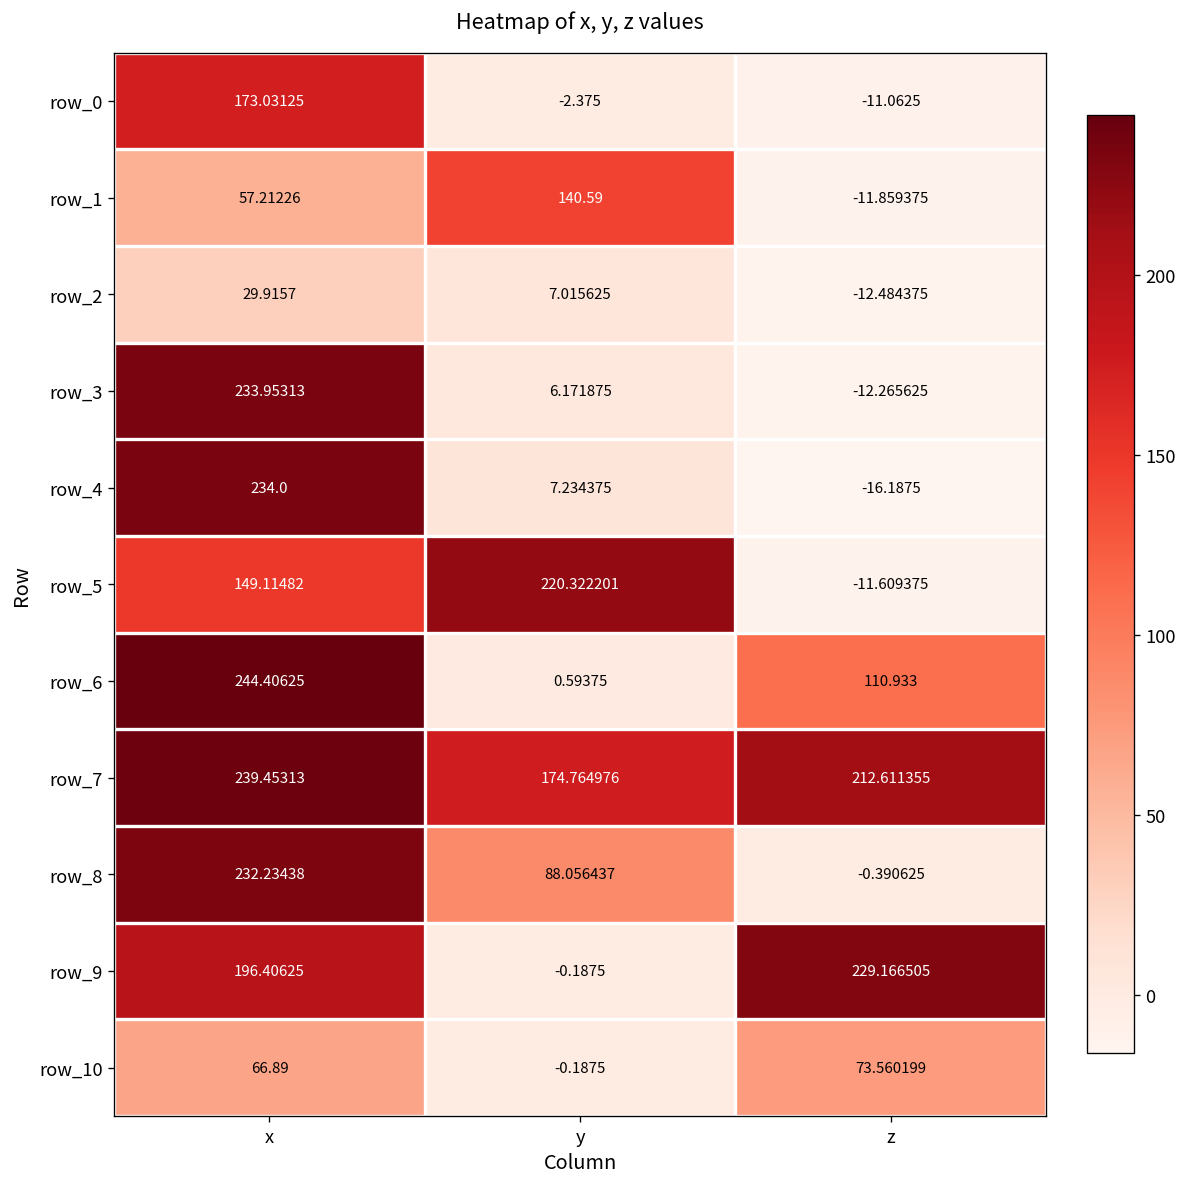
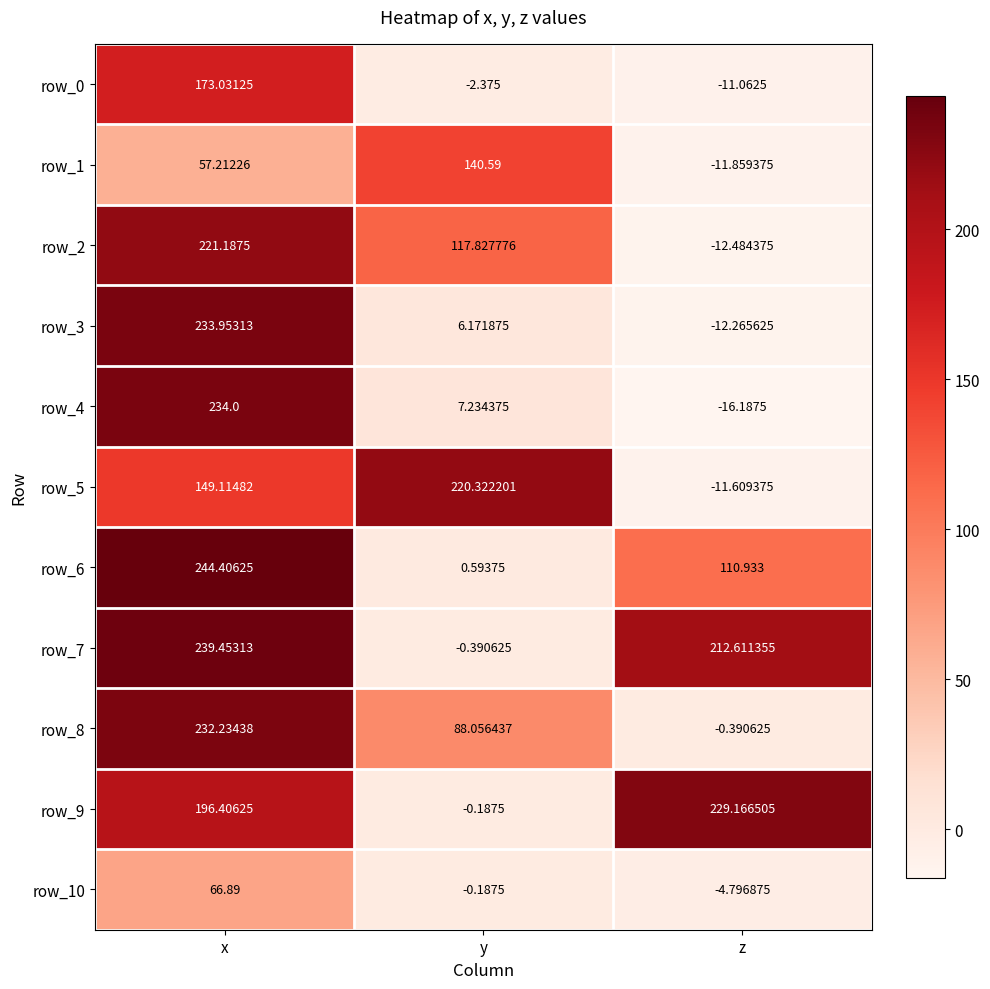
row_2, x: 29.9157 -> 221.1875
row_2, y: 7.015625 -> 117.827776
row_7, y: 174.764976 -> -0.390625
row_10, z: 73.560199 -> -4.796875
